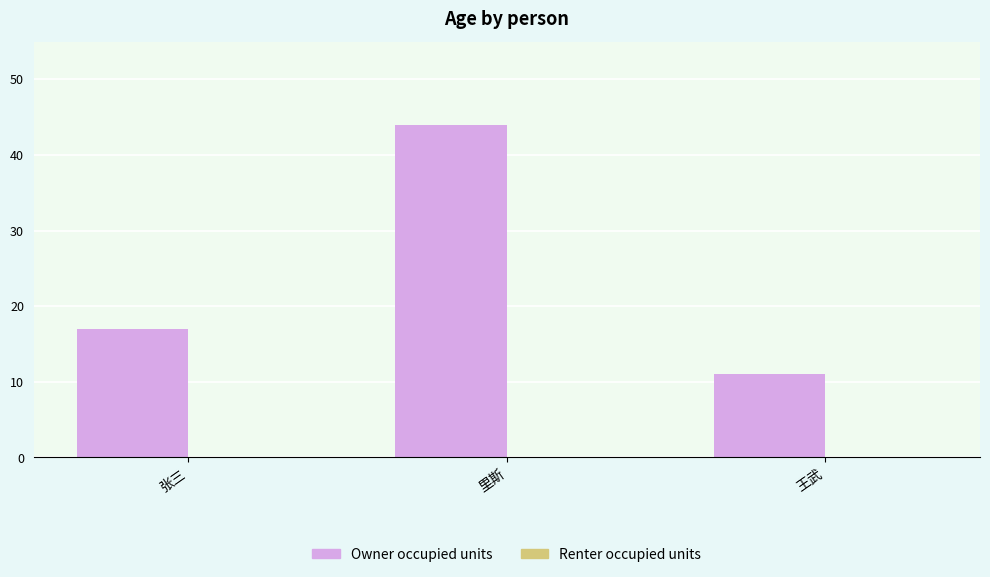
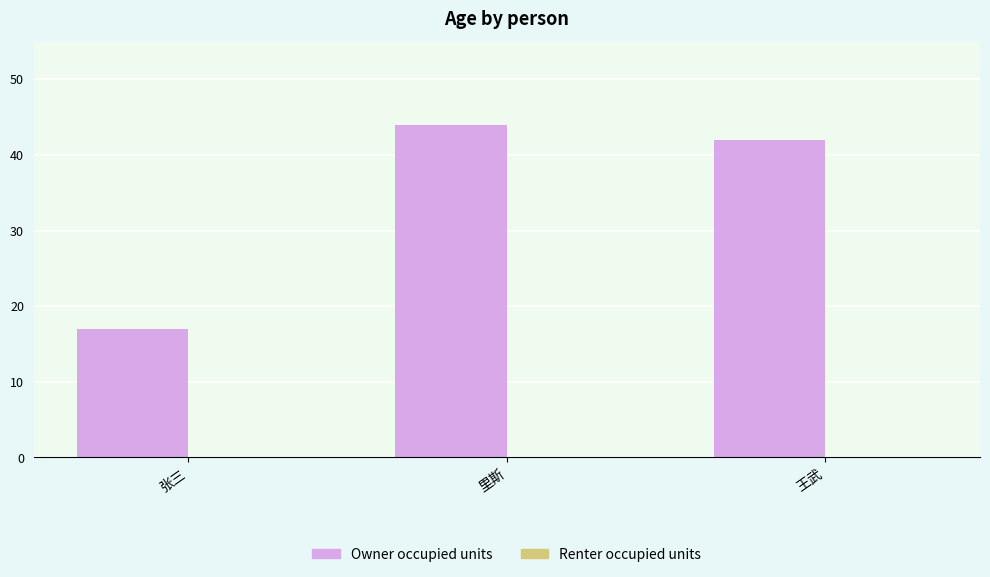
Owner occupied units, 王武: 11 -> 42
